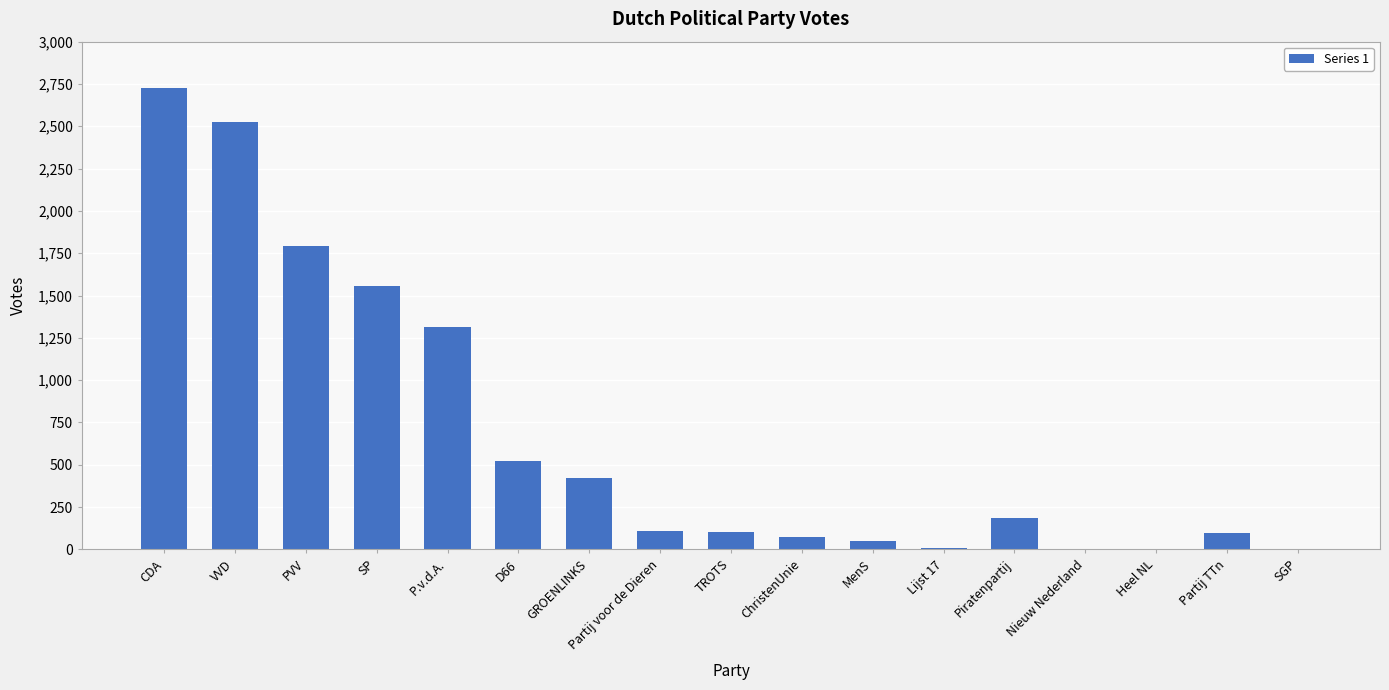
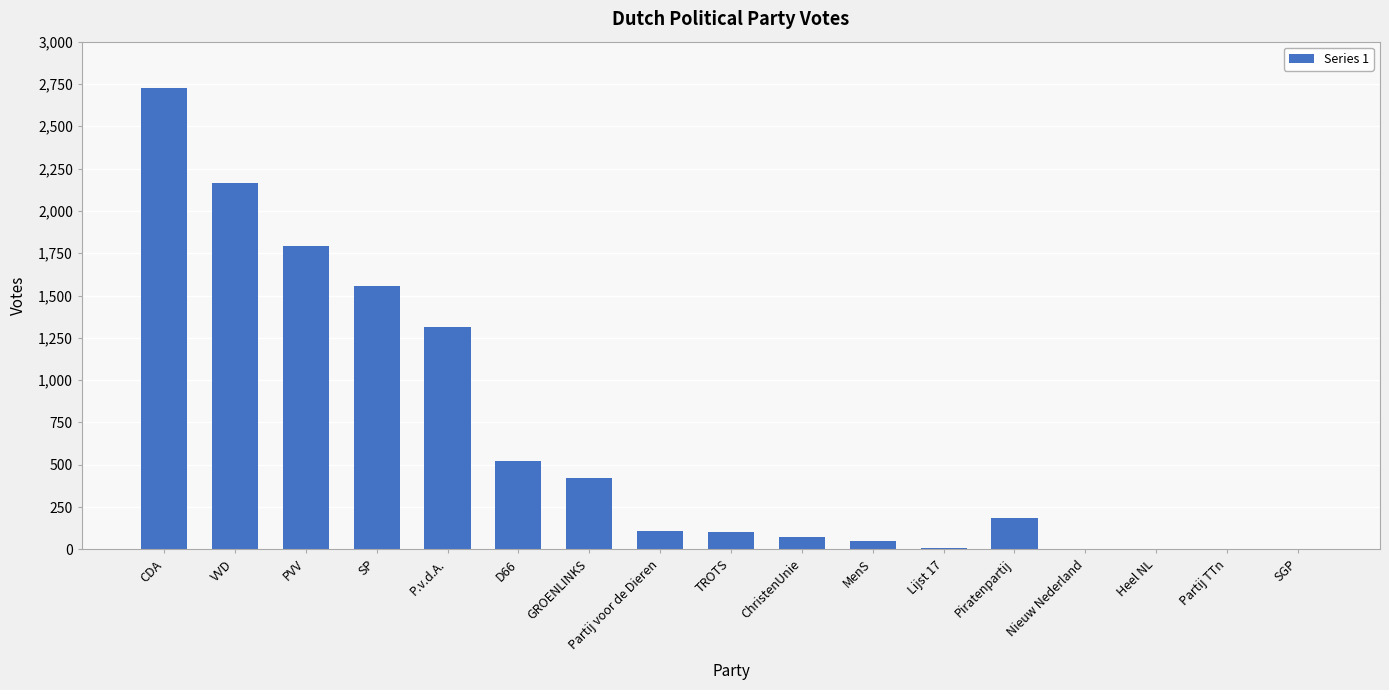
VVD: 2,520 -> 2,170
Partij TTn: 100 -> 0
